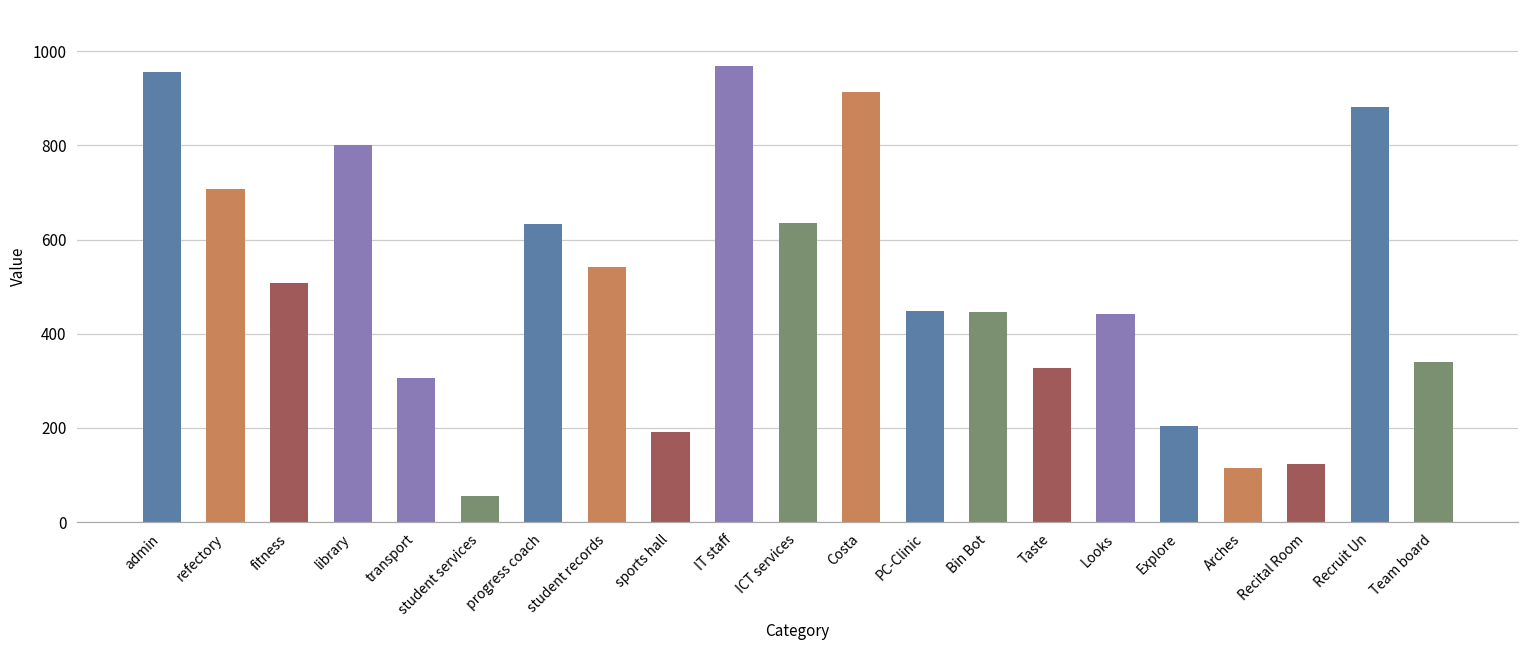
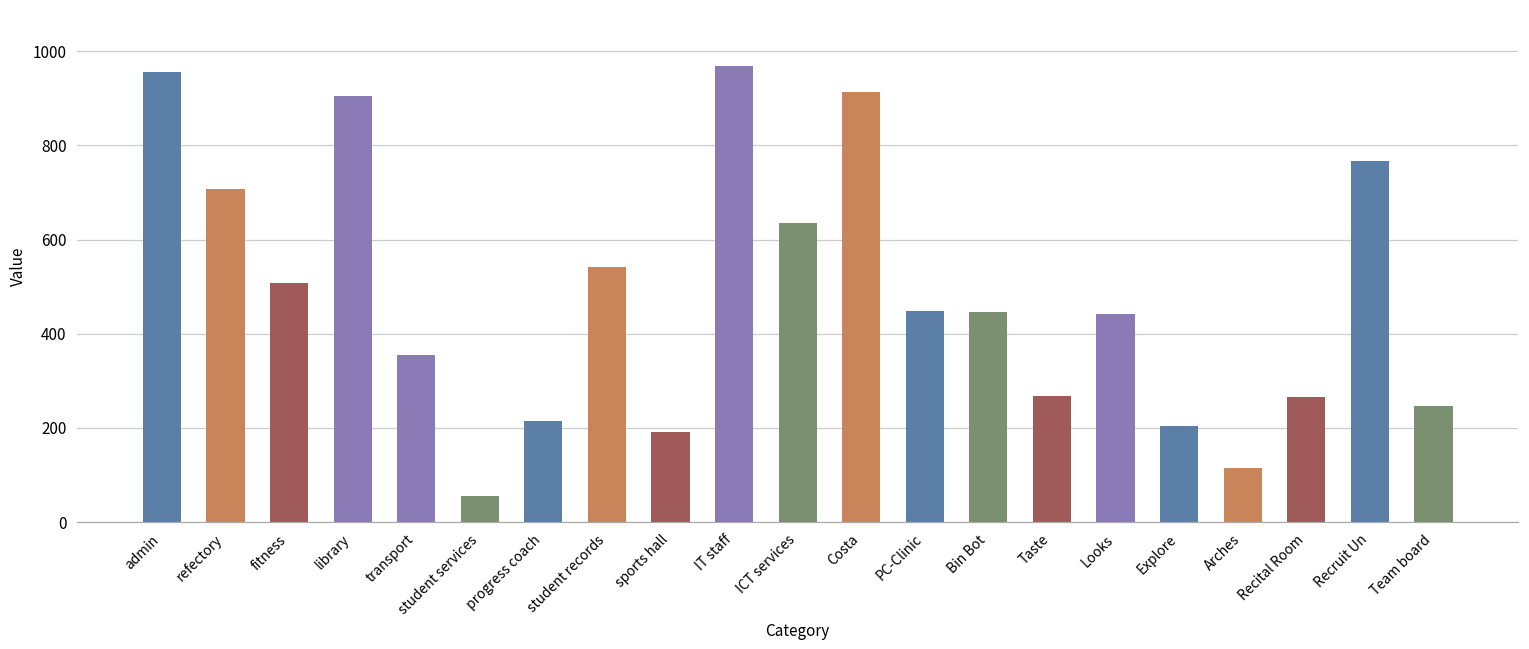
library: 800 -> 900
transport: 310 -> 360
progress coach: 630 -> 210
Taste: 330 -> 270
Recital Room: 120 -> 270
Recruit Un: 880 -> 770
Team board: 340 -> 250
